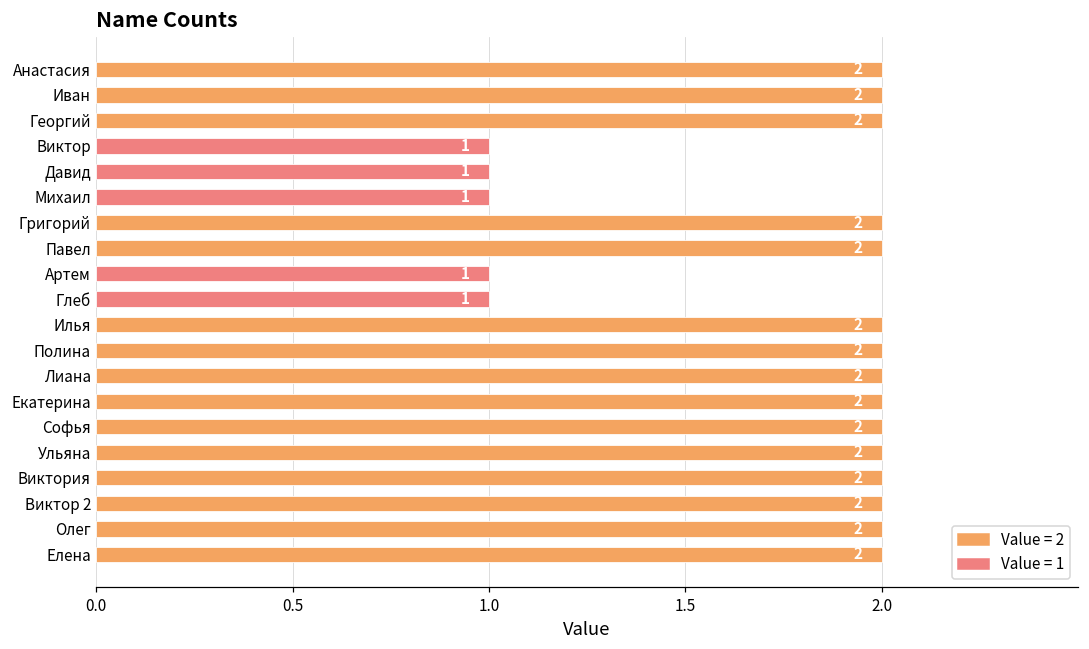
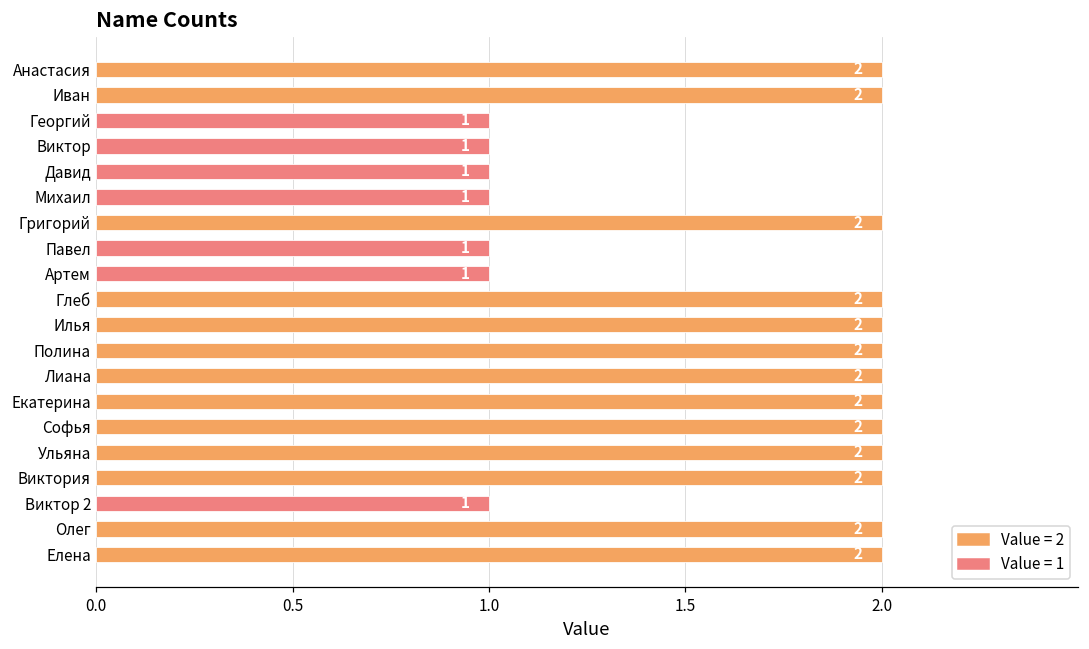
Георгий: 2 -> 1
Павел: 2 -> 1
Глеб: 1 -> 2
Виктор 2: 2 -> 1
